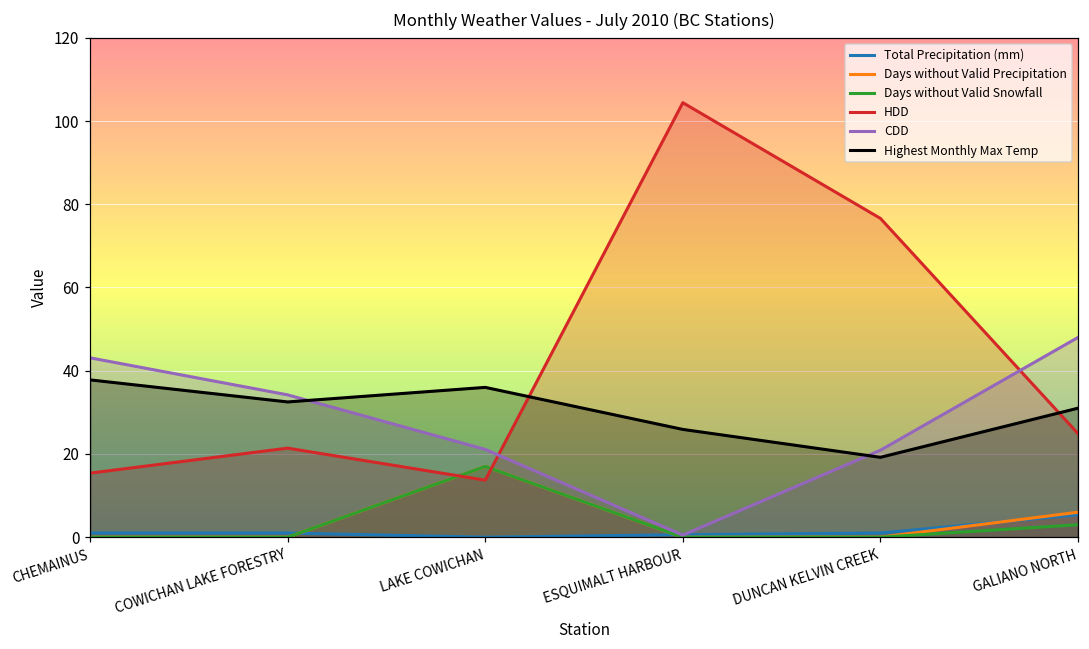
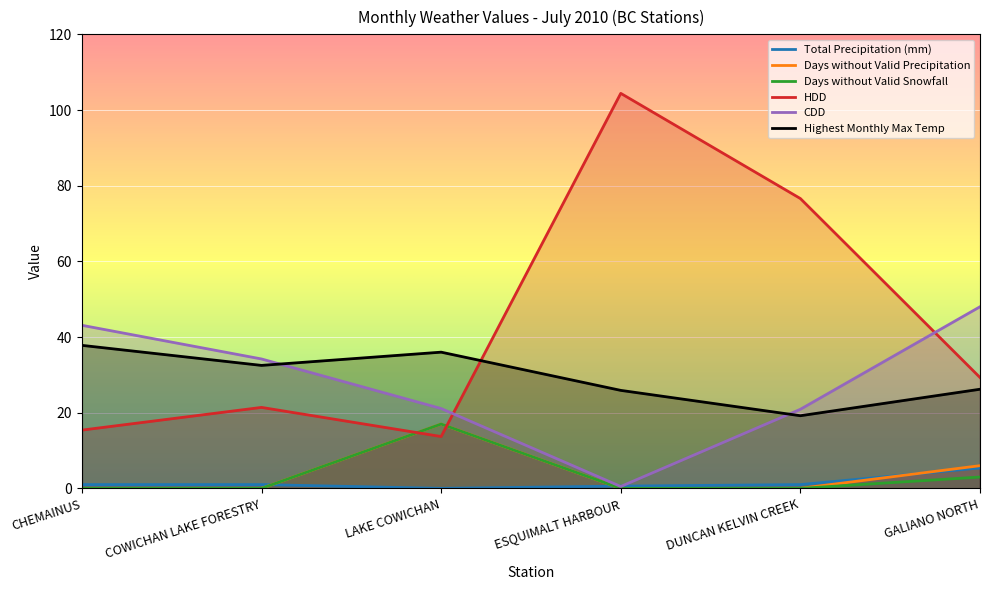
HDD, GALIANO NORTH: 25 -> 29
Highest Monthly Max Temp, GALIANO NORTH: 31 -> 26
